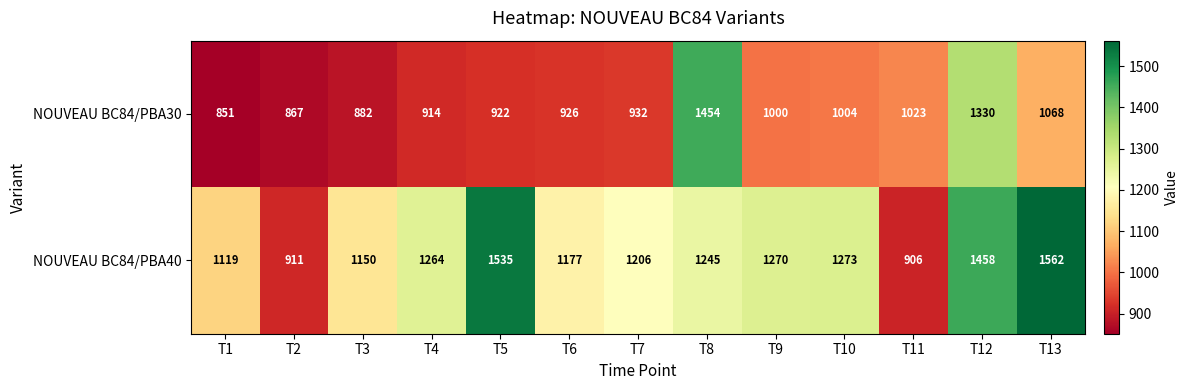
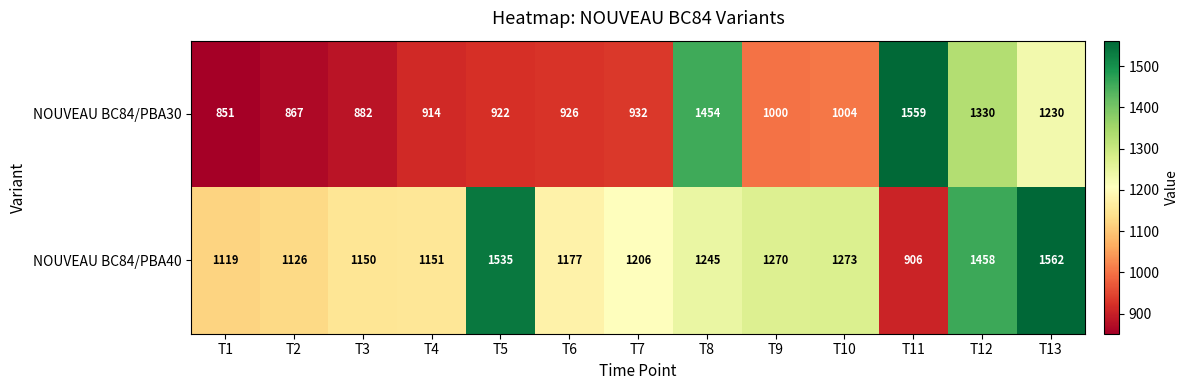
NOUVEAU BC84/PBA30, T11: 1023 -> 1559
NOUVEAU BC84/PBA30, T13: 1068 -> 1230
NOUVEAU BC84/PBA40, T2: 911 -> 1126
NOUVEAU BC84/PBA40, T4: 1264 -> 1151
